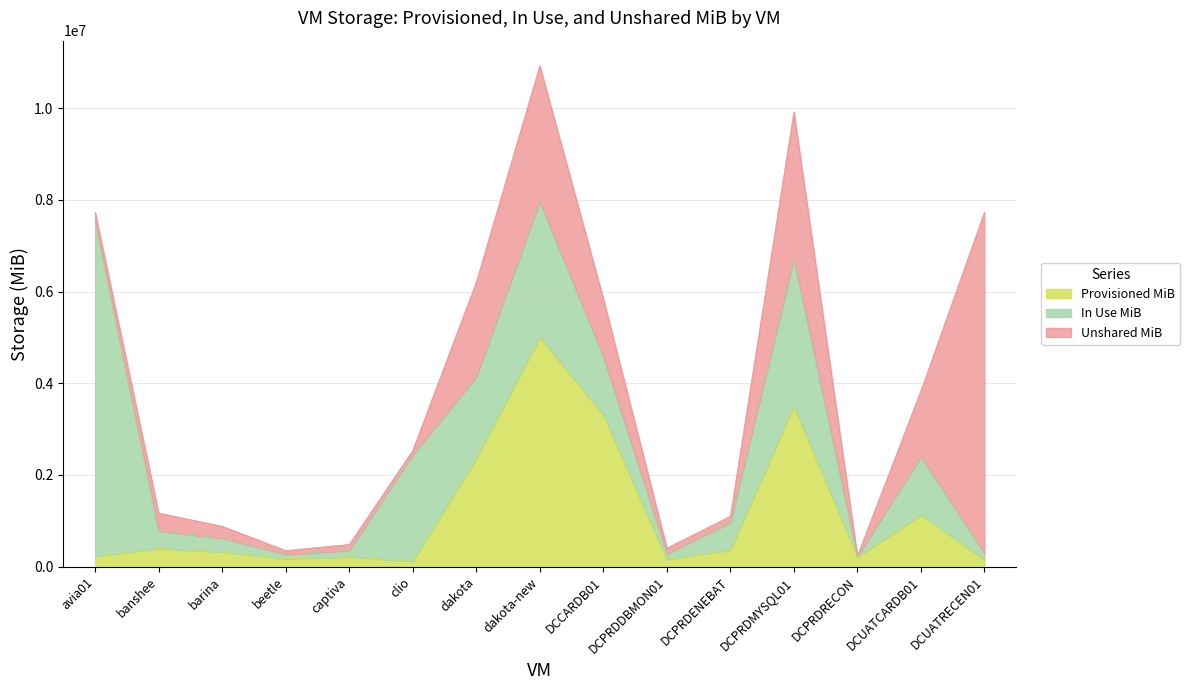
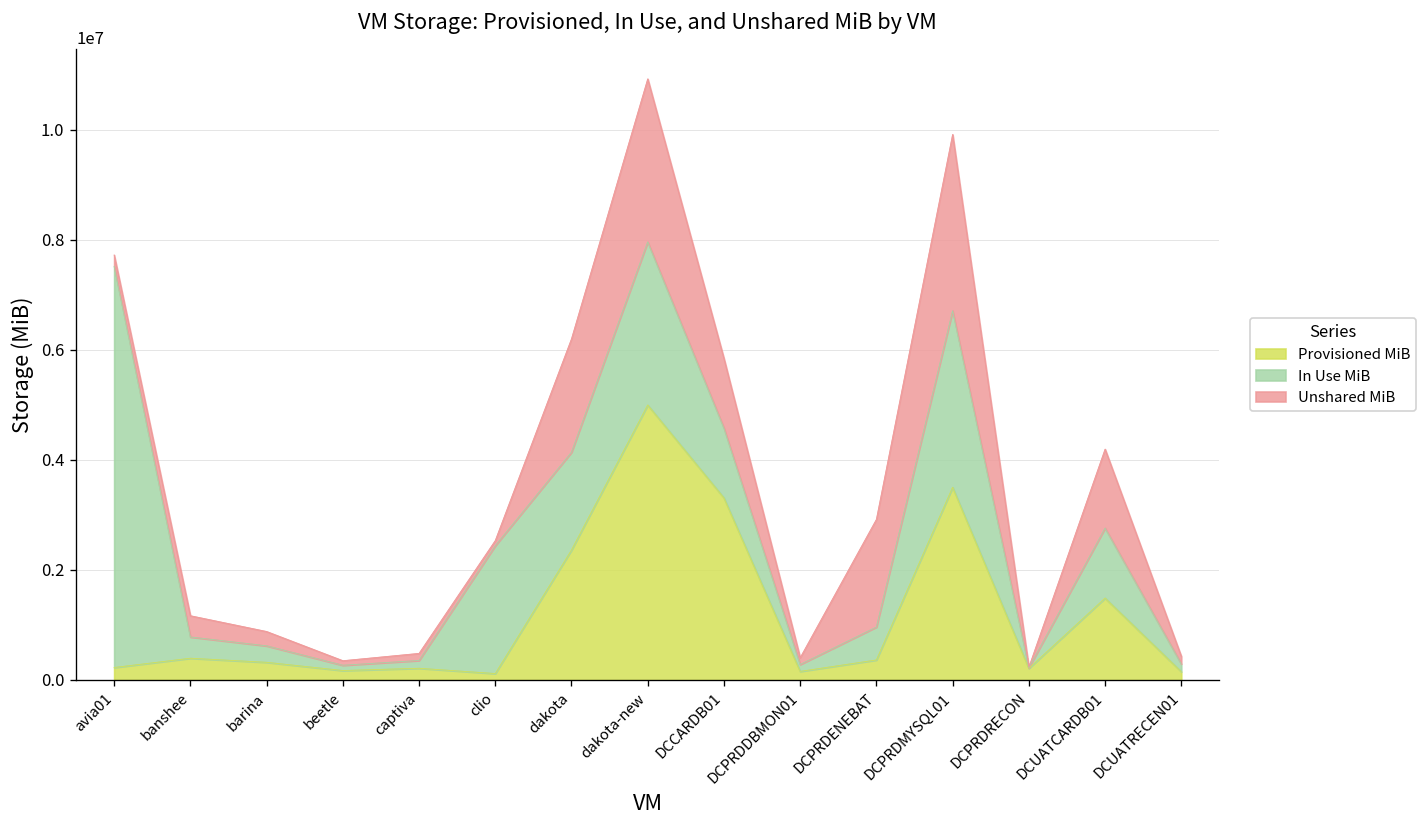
Unshared MiB, DCPRDENEBAT: 100000 -> 2000000
Provisioned MiB, DCUATCARDB01: 1100000 -> 1500000
Unshared MiB, DCUATRECEN01: 7400000 -> 100000
